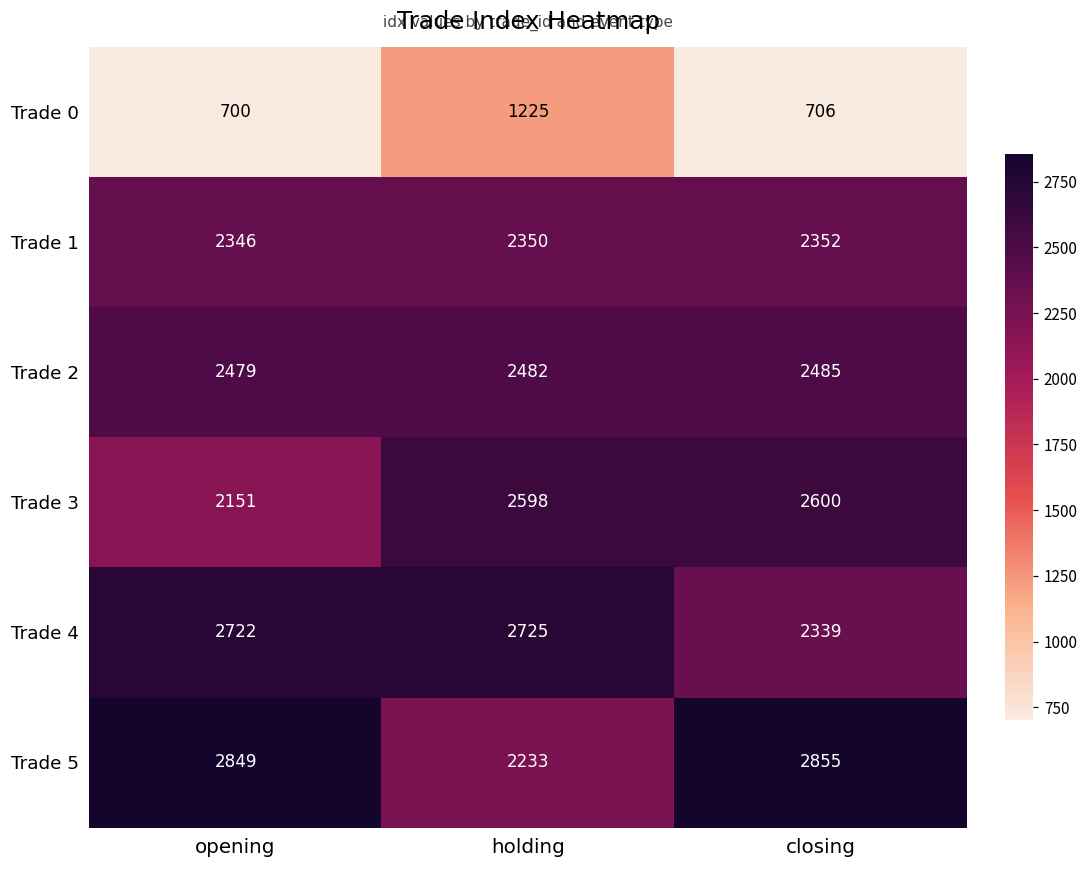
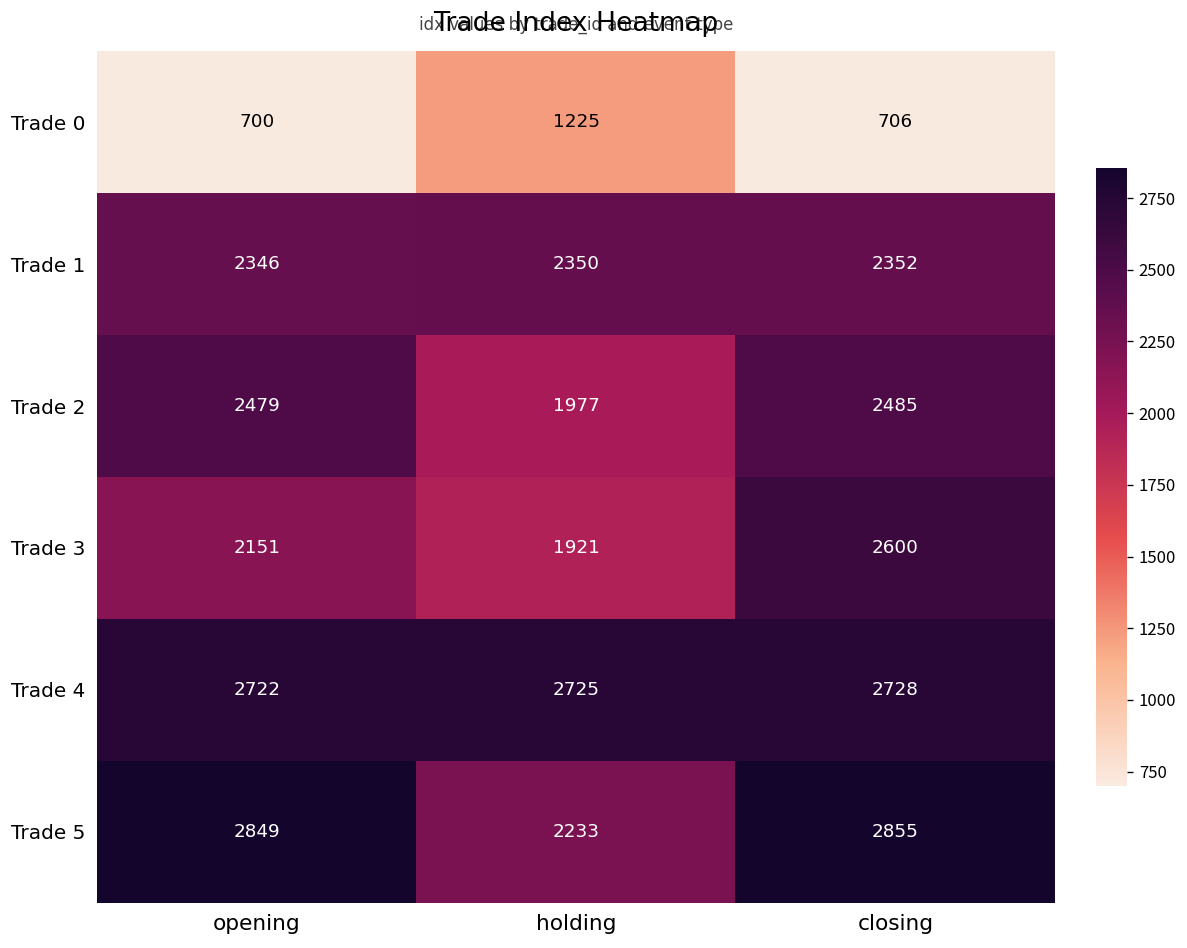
Trade 2, holding: 2482 -> 1977
Trade 3, holding: 2598 -> 1921
Trade 4, closing: 2339 -> 2728
